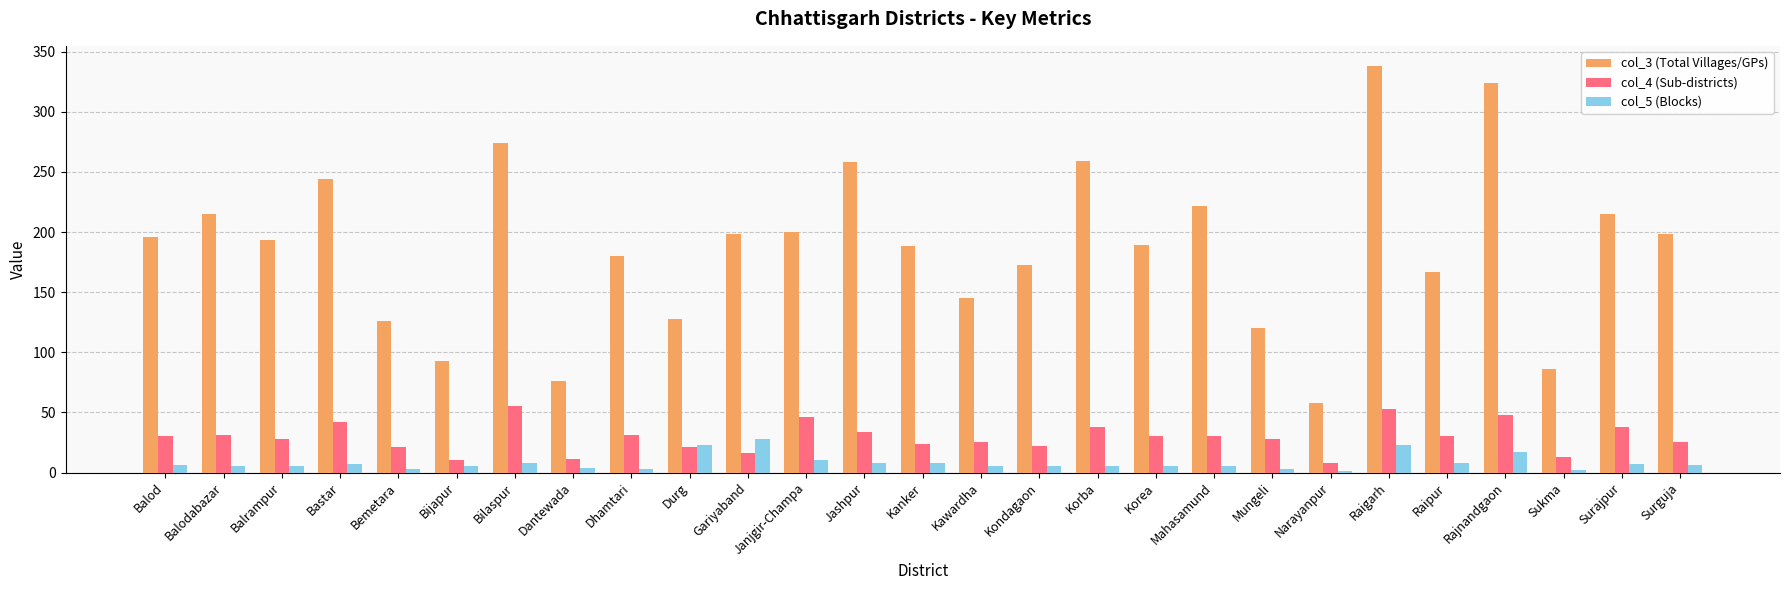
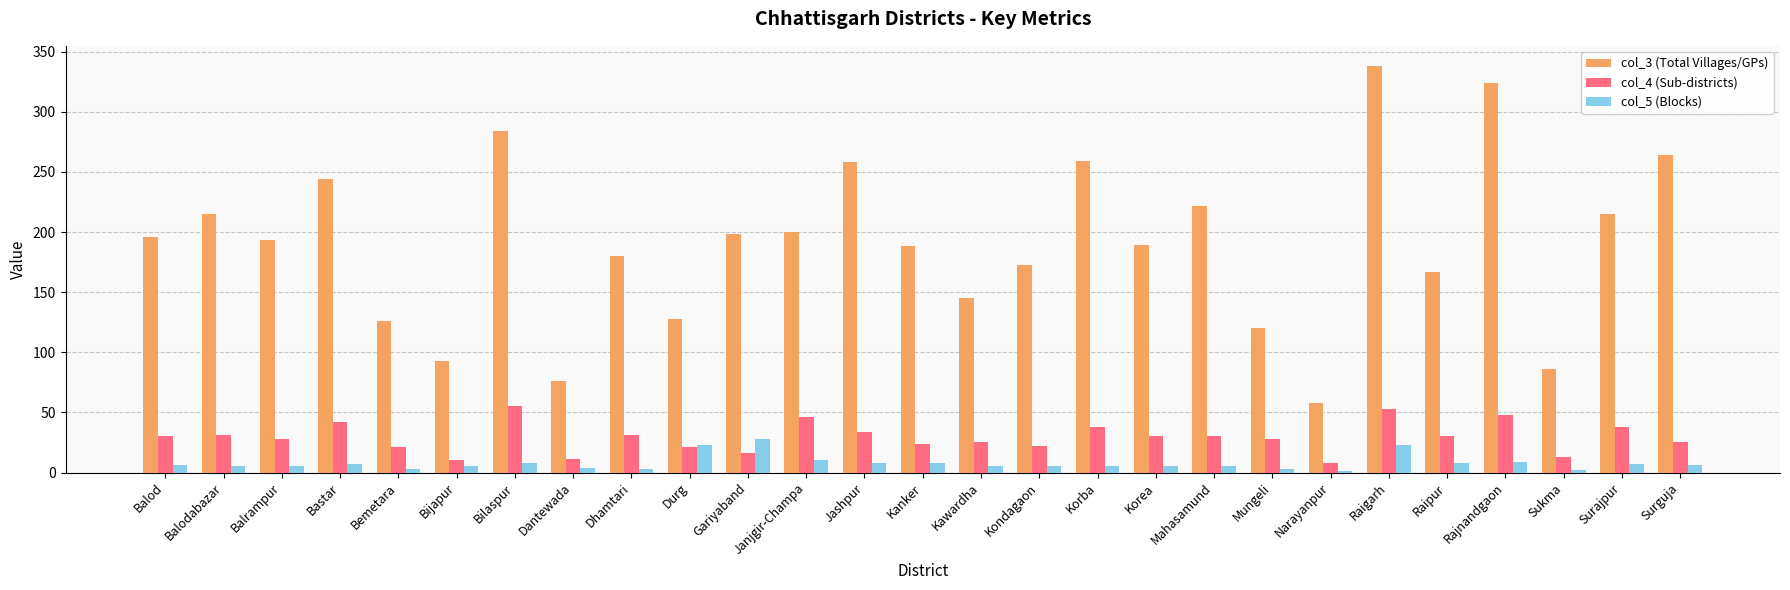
col_3 (Total Villages/GPs), Bilaspur: 274 -> 284
col_5 (Blocks), Rajnandgaon: 17 -> 9
col_3 (Total Villages/GPs), Surguja: 198 -> 264
